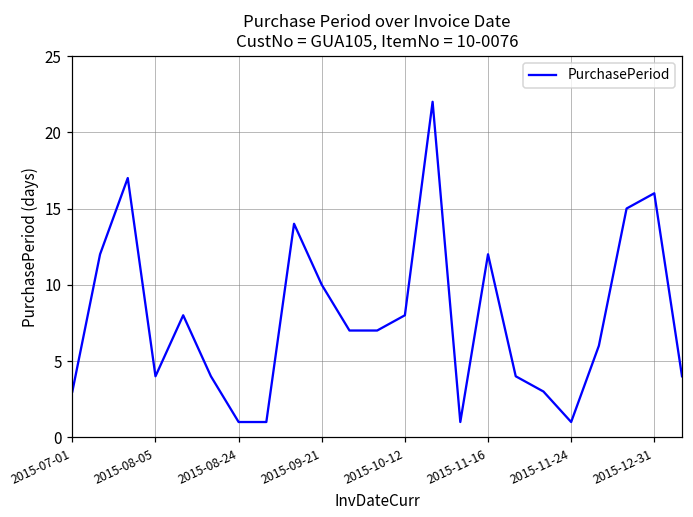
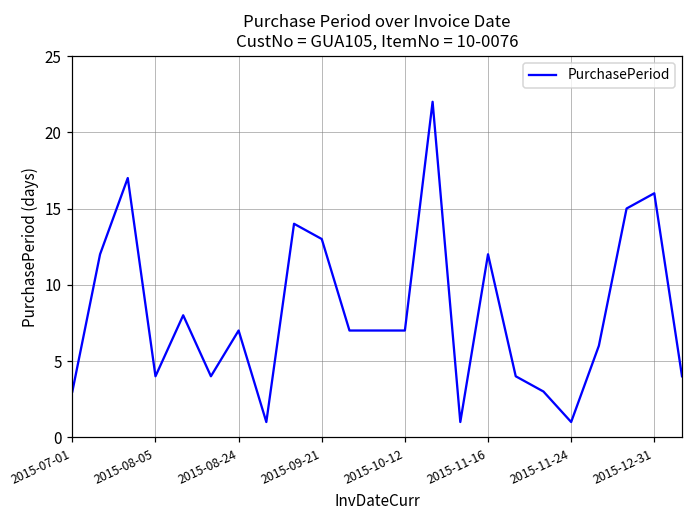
2015-08-24: 1 -> 7
2015-09-21: 10 -> 13
2015-10-12: 8 -> 7
